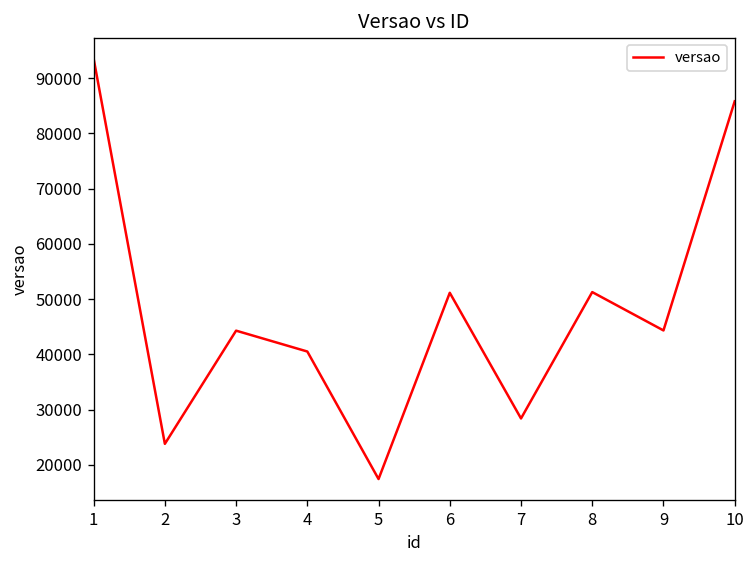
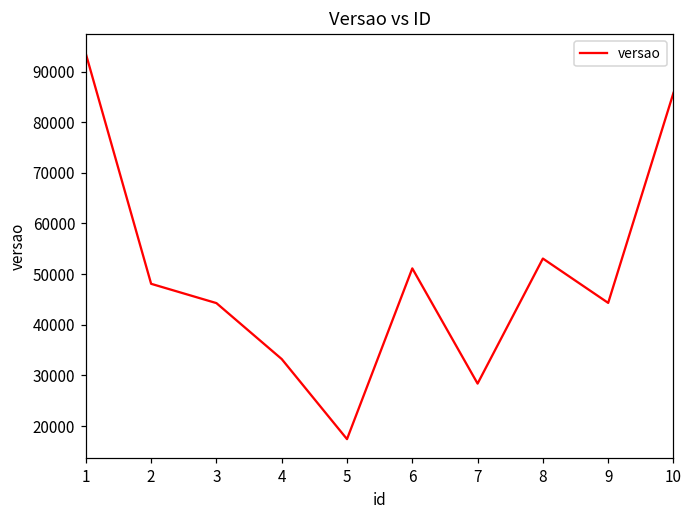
2: 24000 -> 48000
4: 41000 -> 33000
8: 51000 -> 53000
